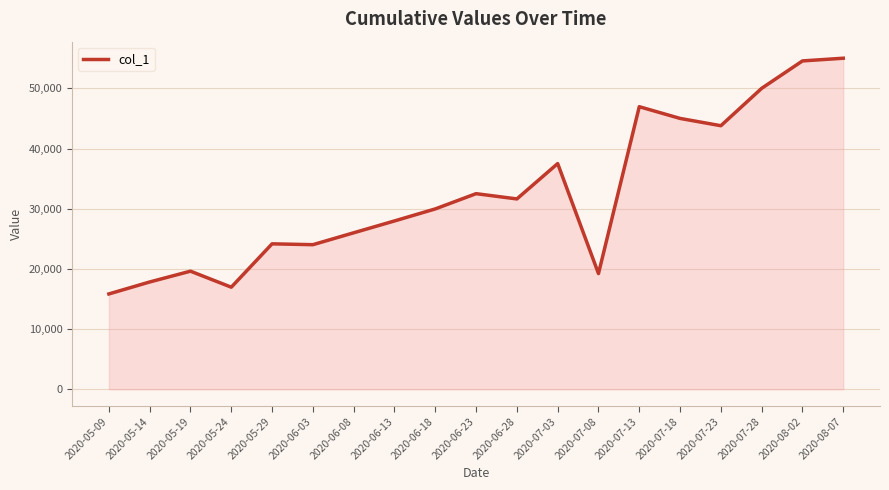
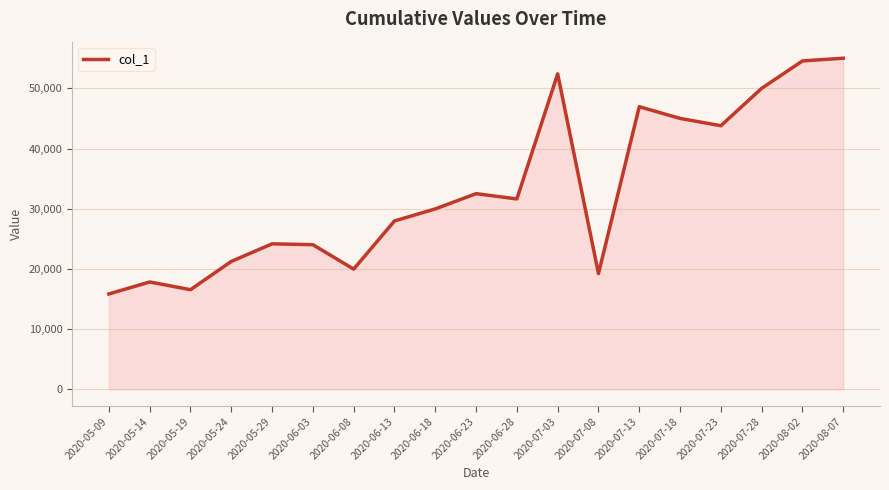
2020-05-19: 20,000 -> 17,000
2020-05-24: 17,000 -> 21,000
2020-06-08: 26,000 -> 20,000
2020-07-03: 38,000 -> 52,000
